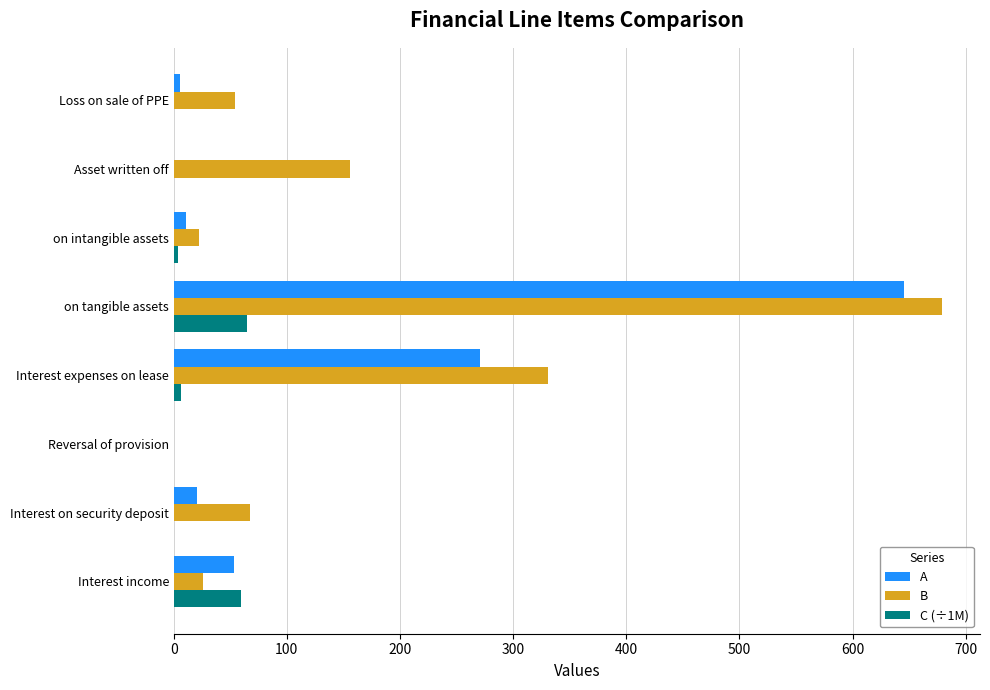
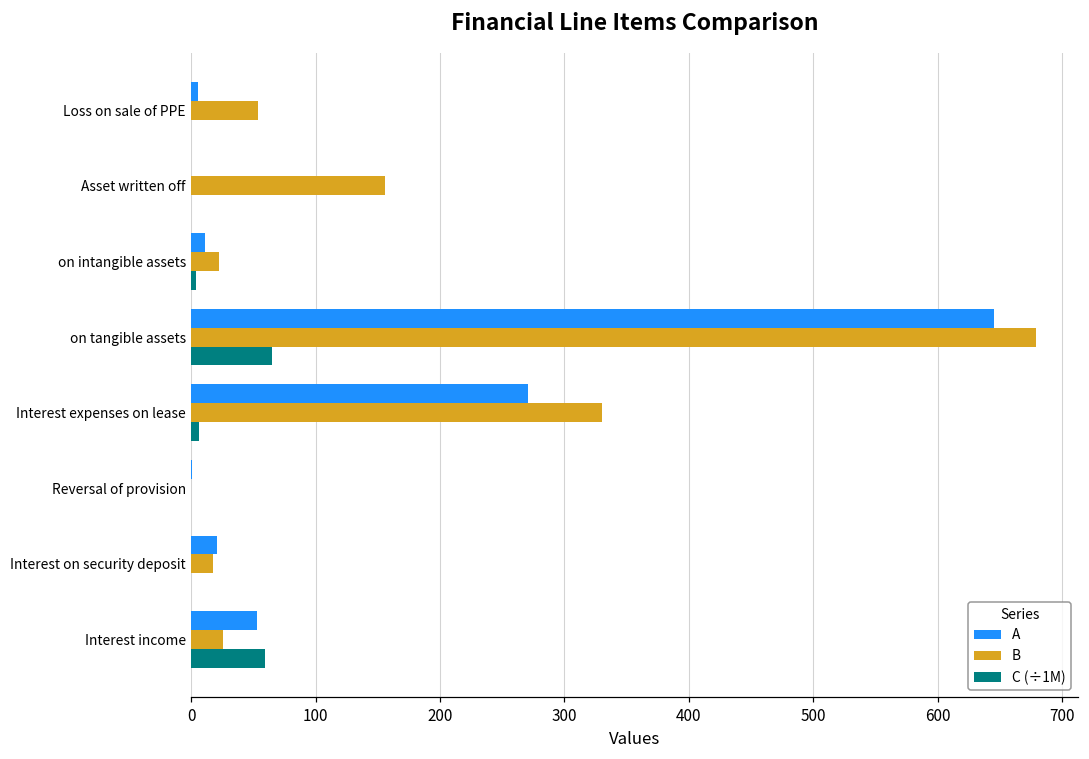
B, Interest on security deposit: 67 -> 18
